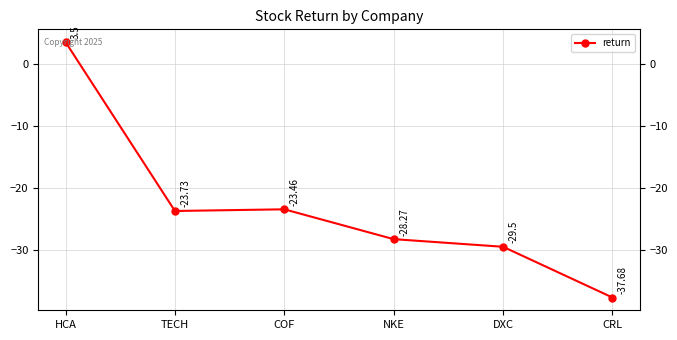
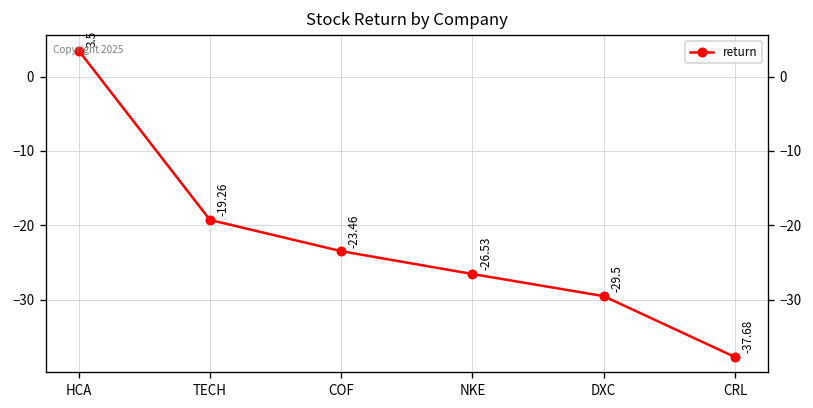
TECH: -23.73 -> -19.26
NKE: -28.27 -> -26.53
